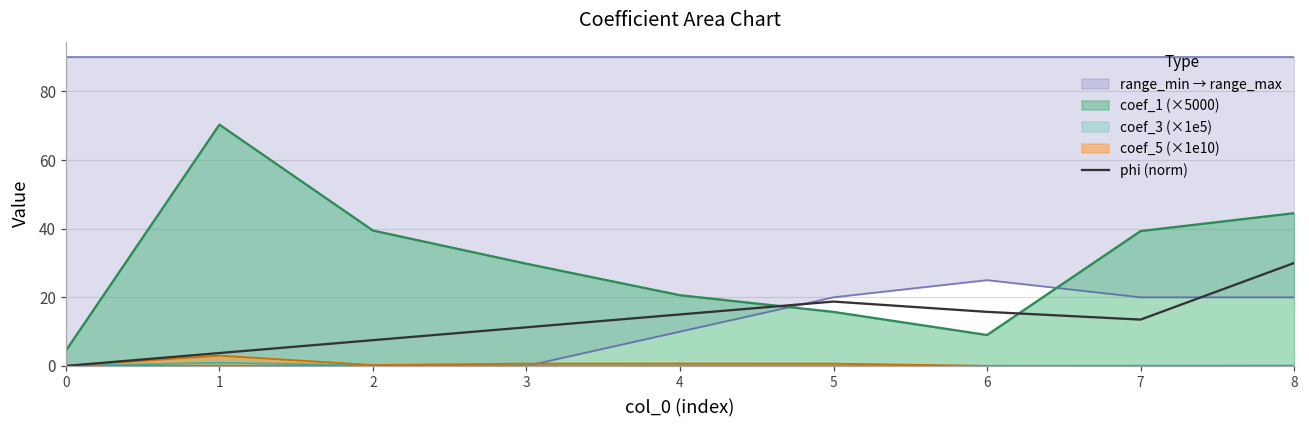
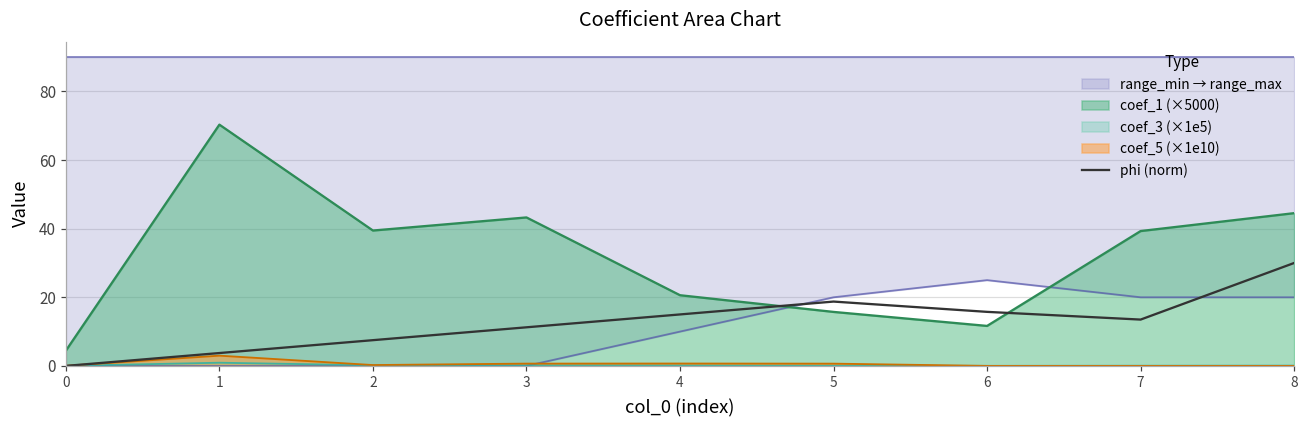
coef_1 (×5000), 3: 30 -> 43
coef_1 (×5000), 6: 9 -> 12
